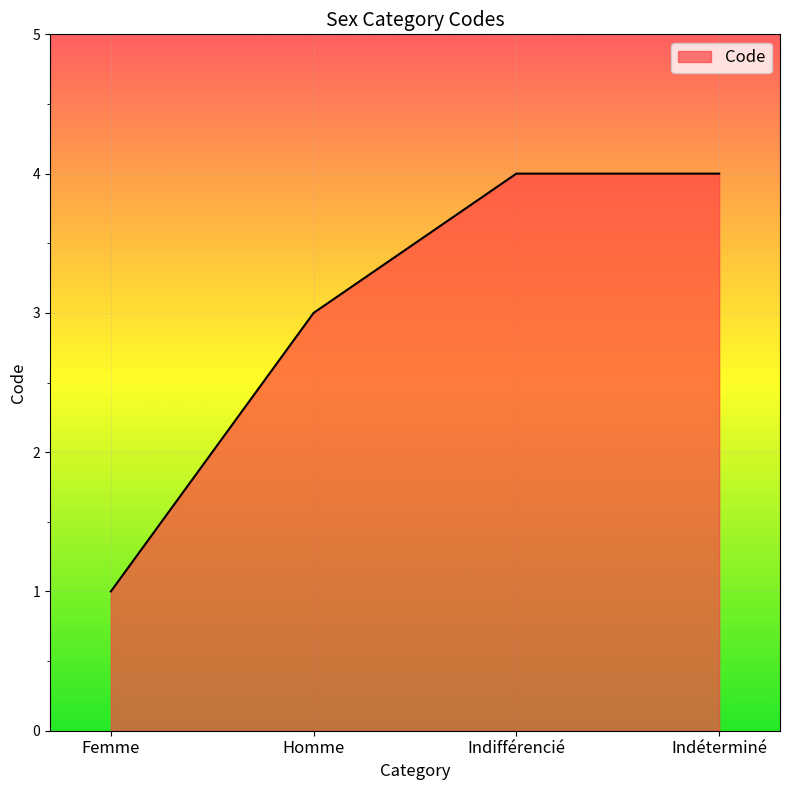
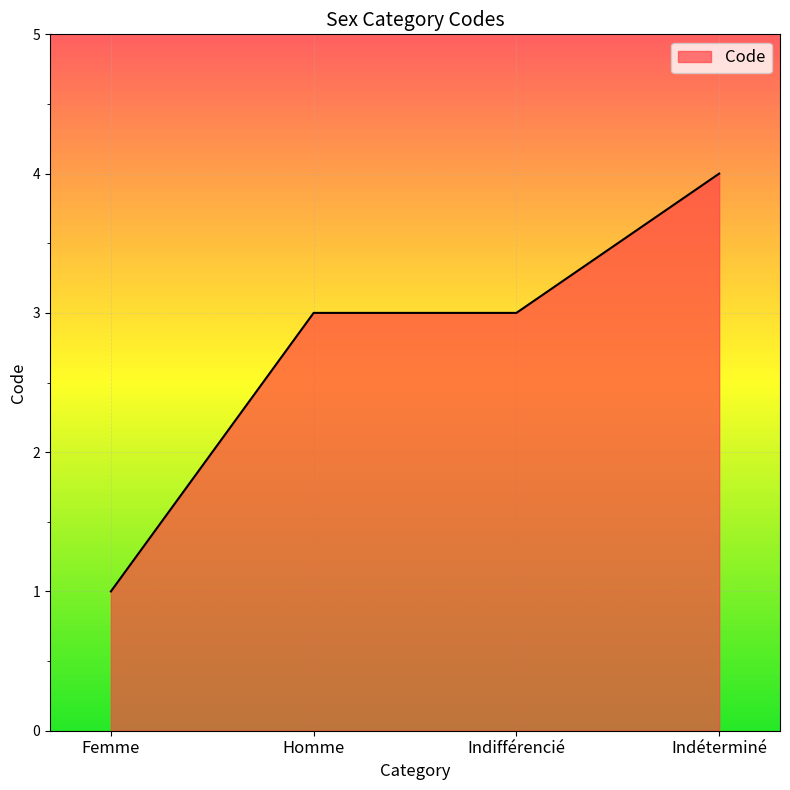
Indifférencié: 4 -> 3
